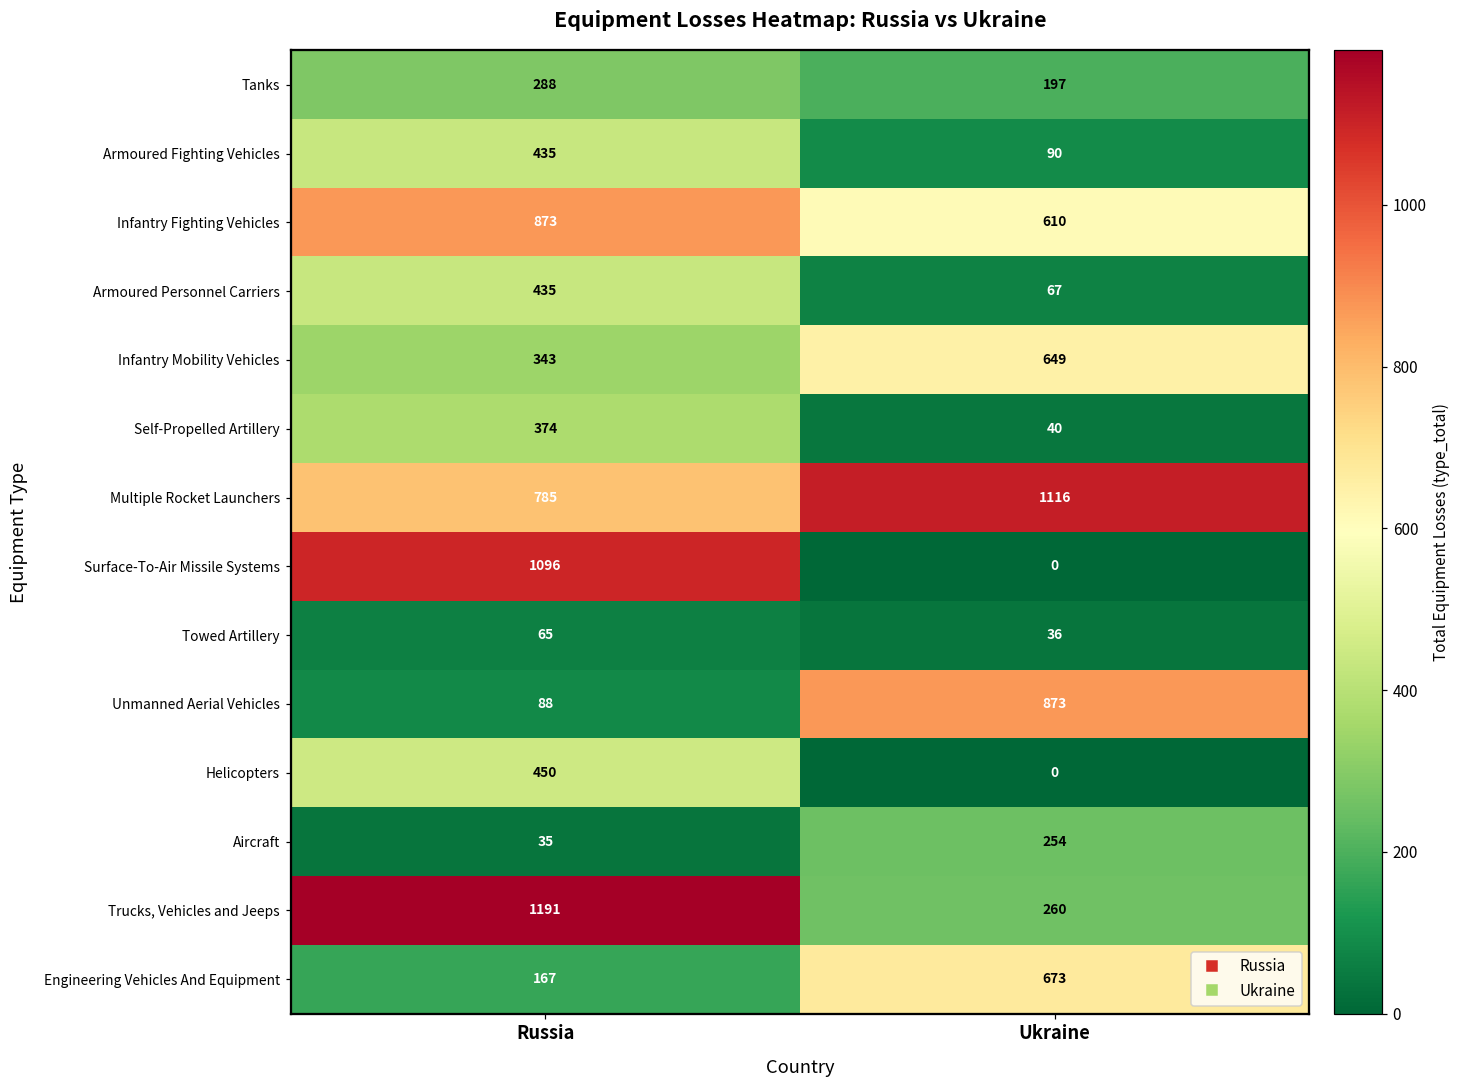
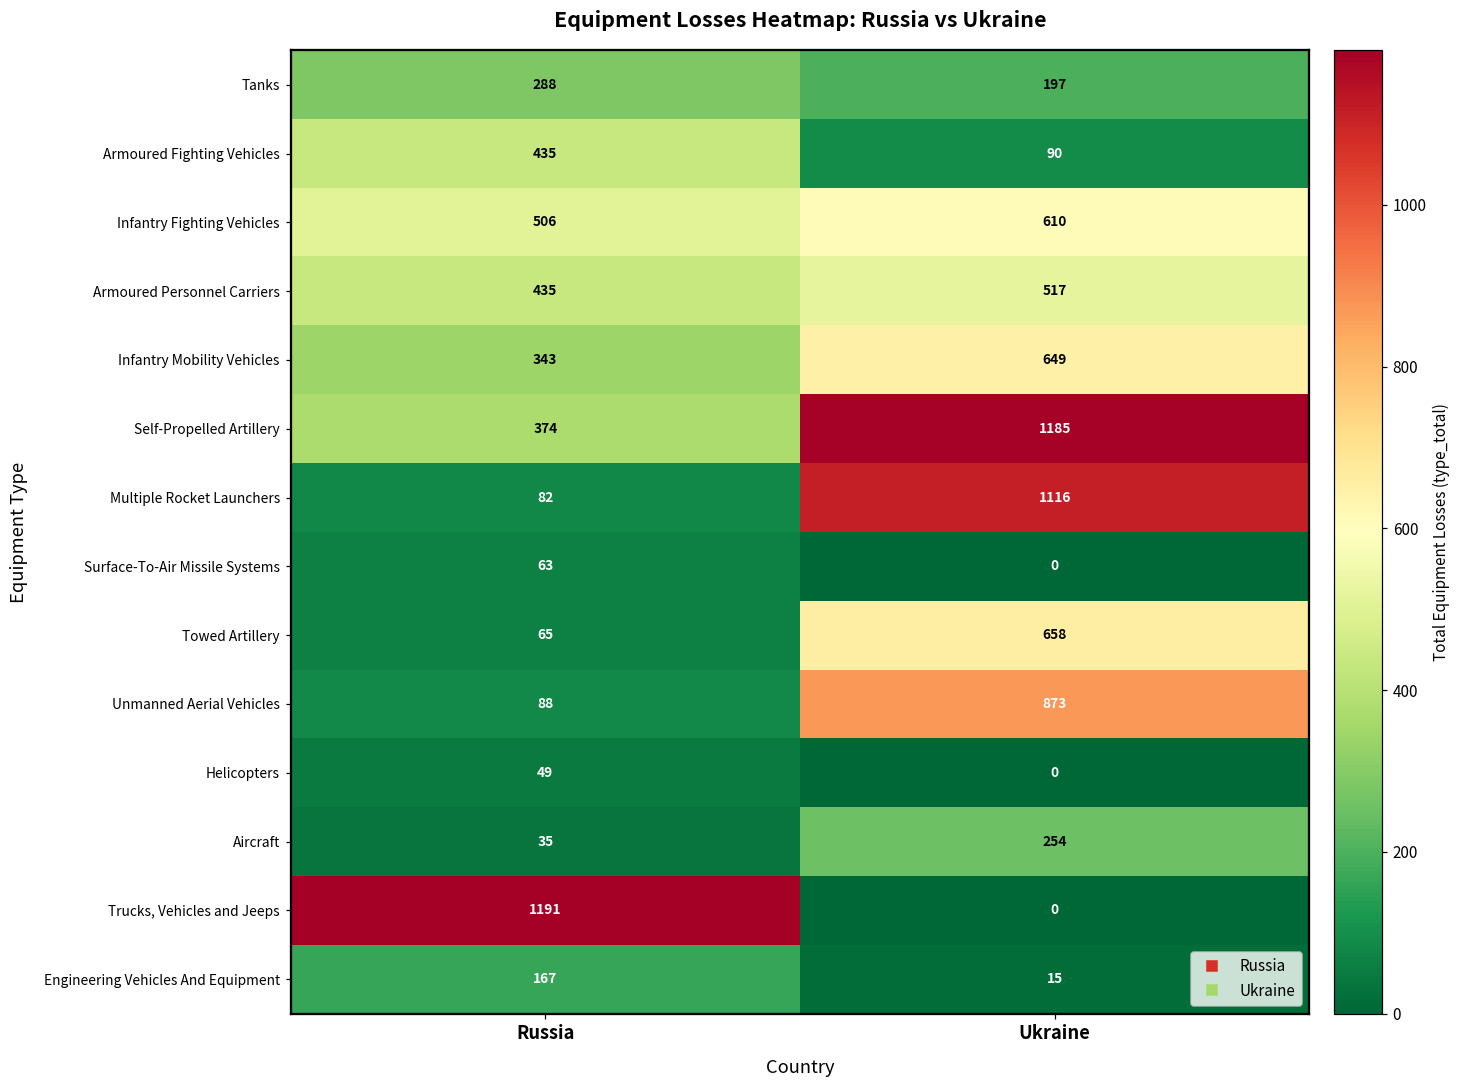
Infantry Fighting Vehicles, Russia: 873 -> 506
Armoured Personnel Carriers, Ukraine: 67 -> 517
Self-Propelled Artillery, Ukraine: 40 -> 1185
Multiple Rocket Launchers, Russia: 785 -> 82
Surface-To-Air Missile Systems, Russia: 1096 -> 63
Towed Artillery, Ukraine: 36 -> 658
Helicopters, Russia: 450 -> 49
Trucks, Vehicles and Jeeps, Ukraine: 260 -> 0
Engineering Vehicles And Equipment, Ukraine: 673 -> 15
